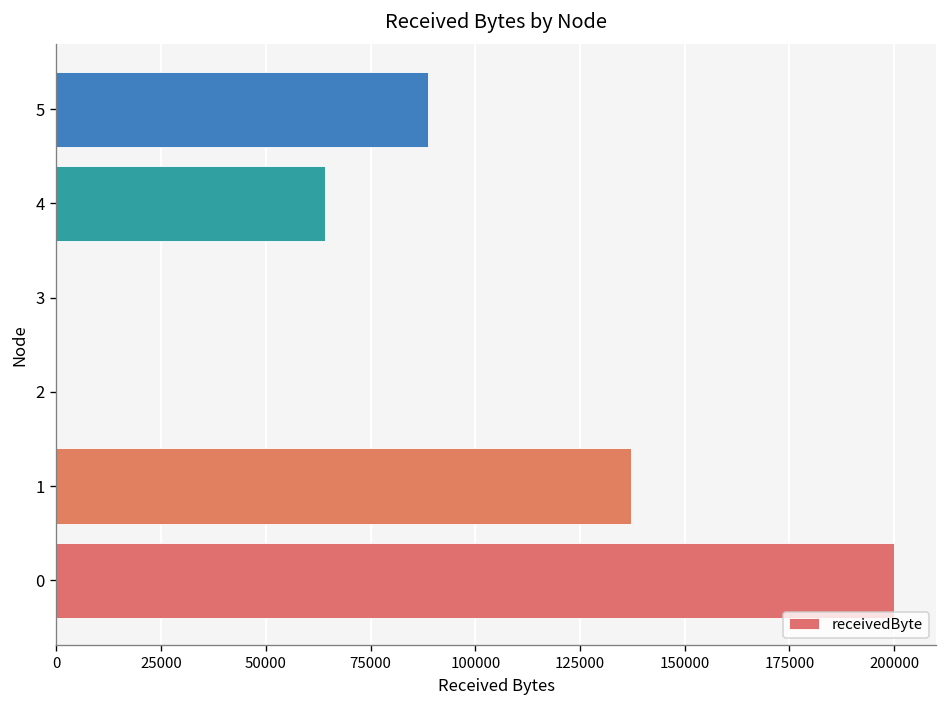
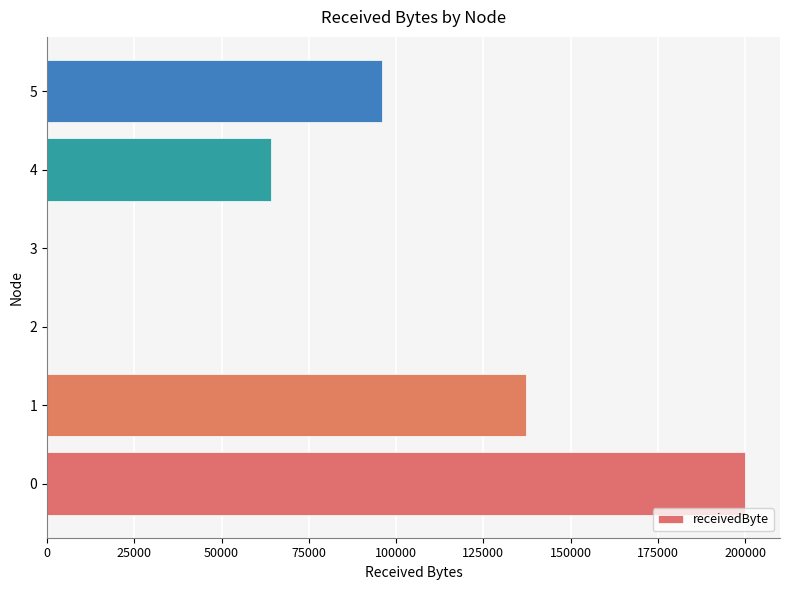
5: 89000 -> 96000
